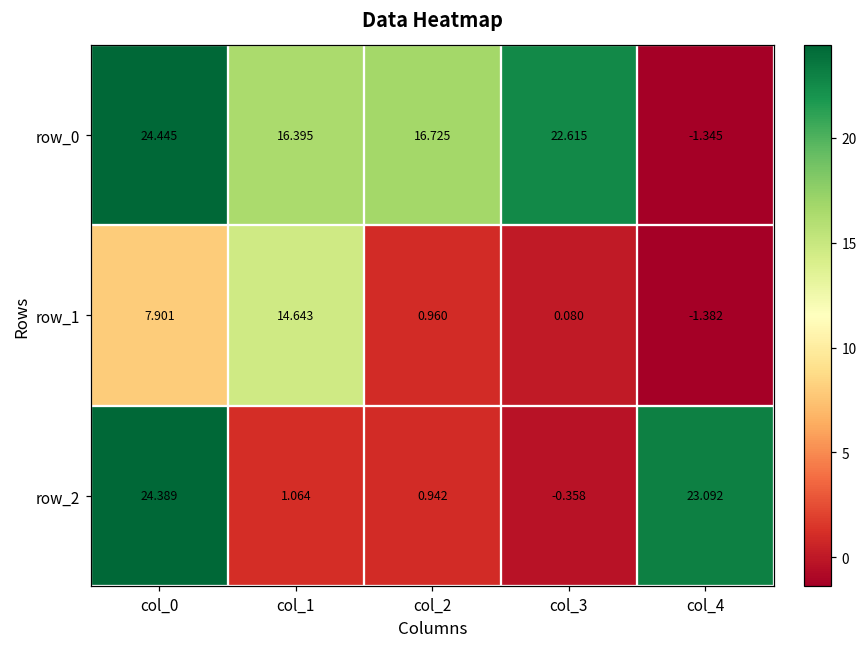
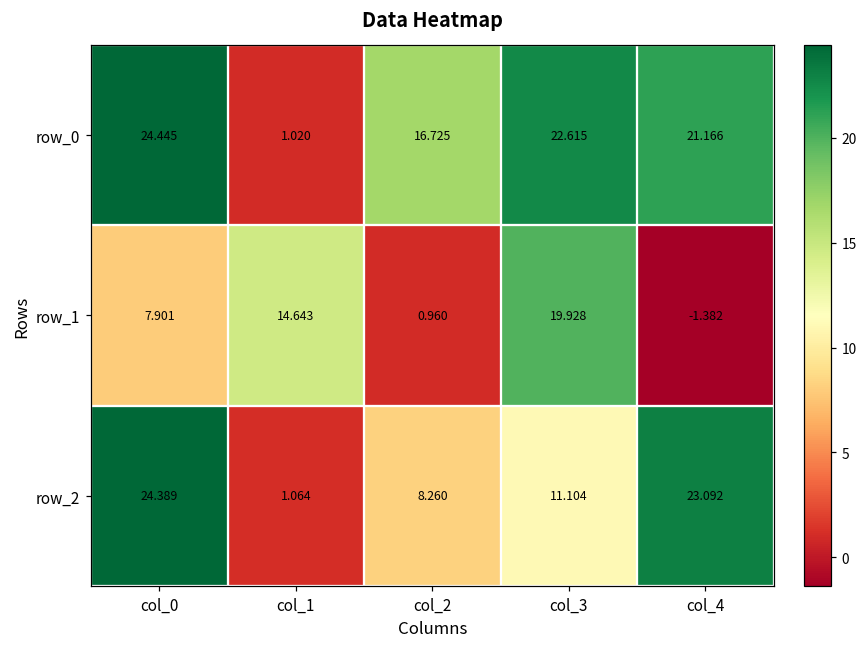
row_0, col_1: 16.395 -> 1.020
row_0, col_4: -1.345 -> 21.166
row_1, col_3: 0.080 -> 19.928
row_2, col_2: 0.942 -> 8.260
row_2, col_3: -0.358 -> 11.104
